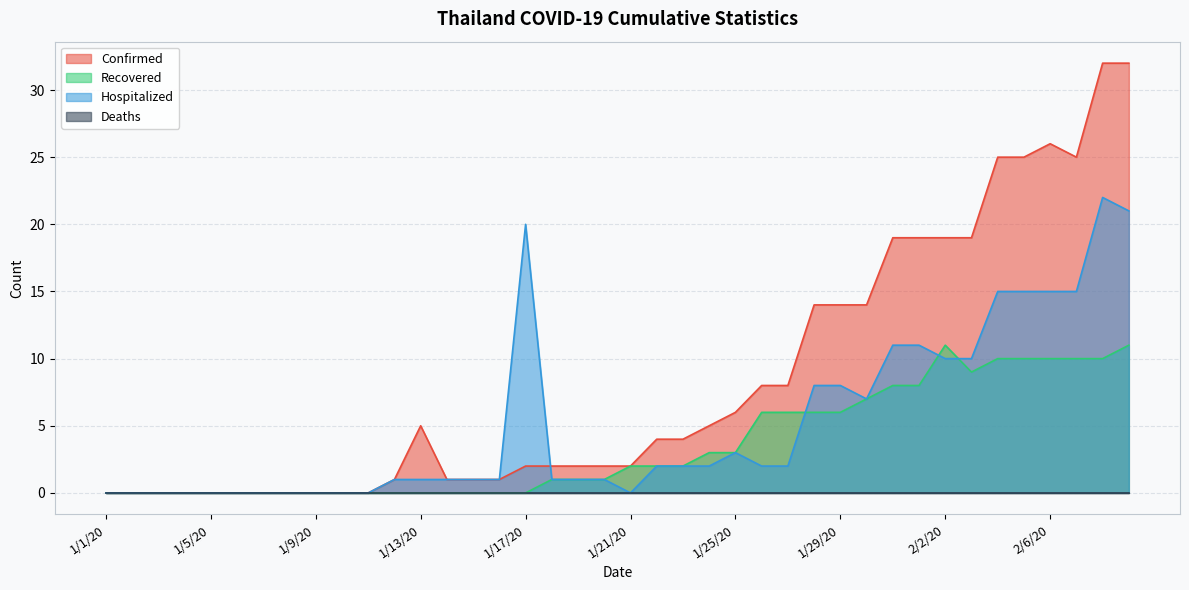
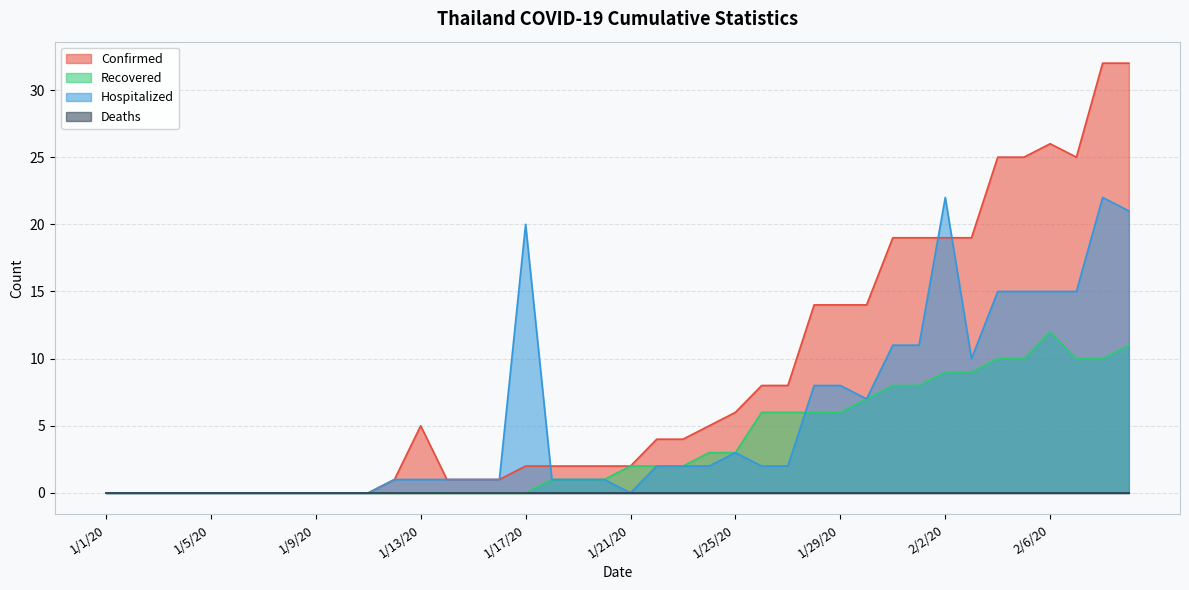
Recovered, 2/2/20: 11 -> 9
Hospitalized, 2/2/20: 10 -> 22
Recovered, 2/6/20: 10 -> 12
